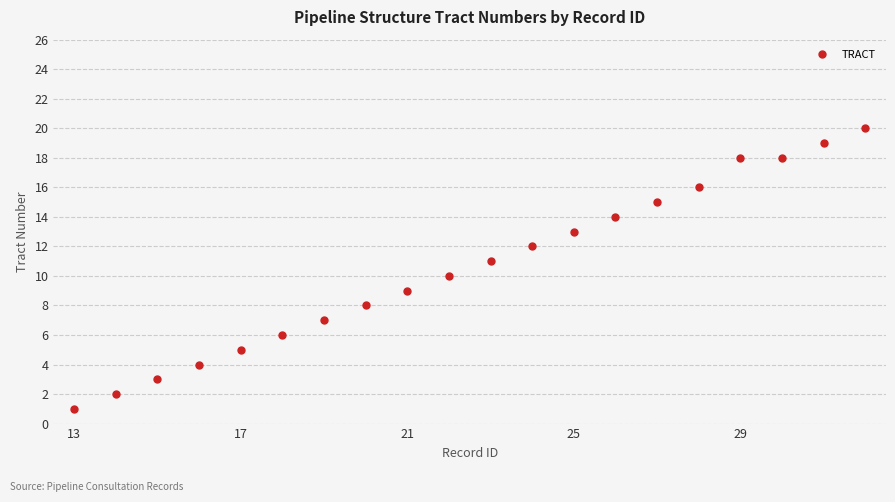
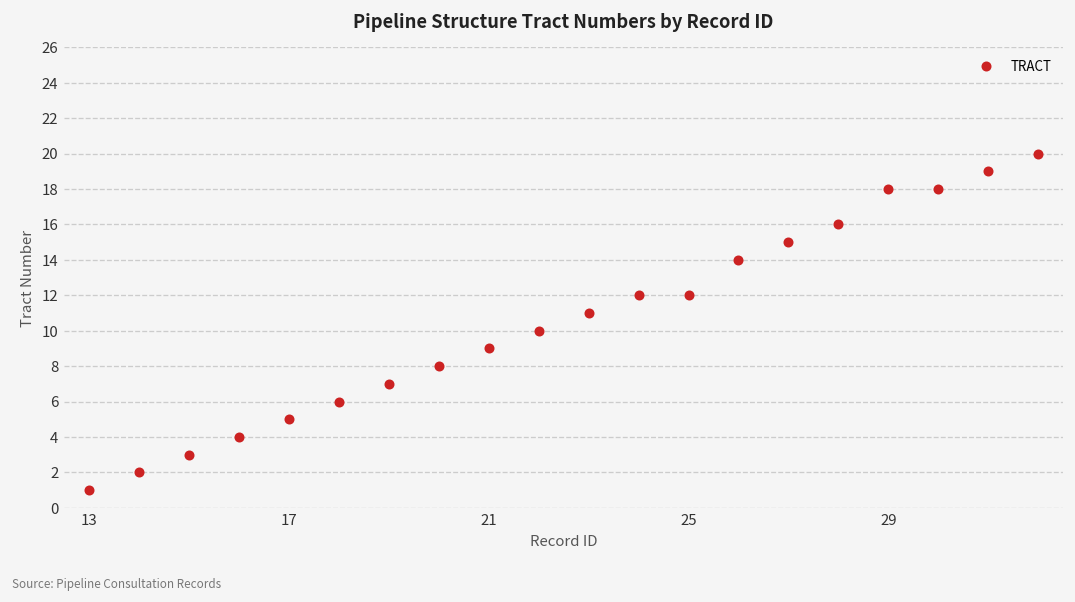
25: 13 -> 12
